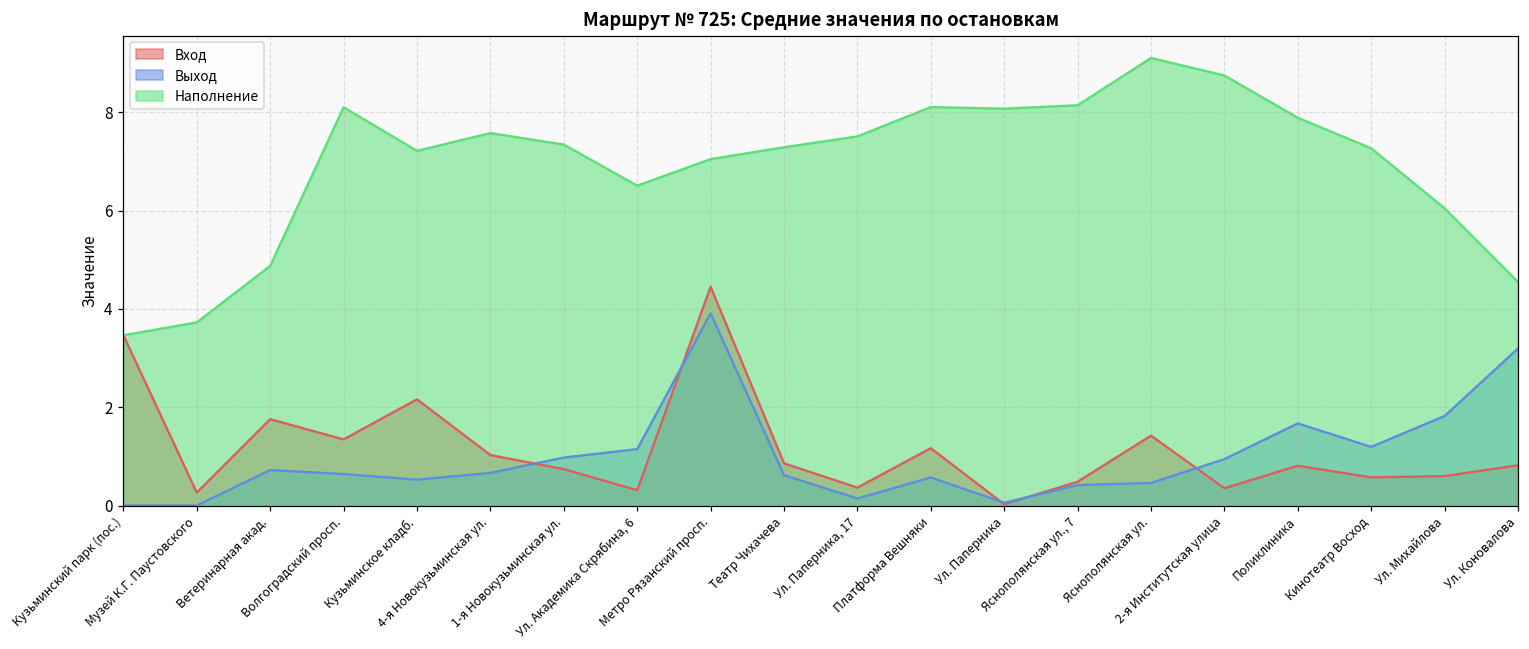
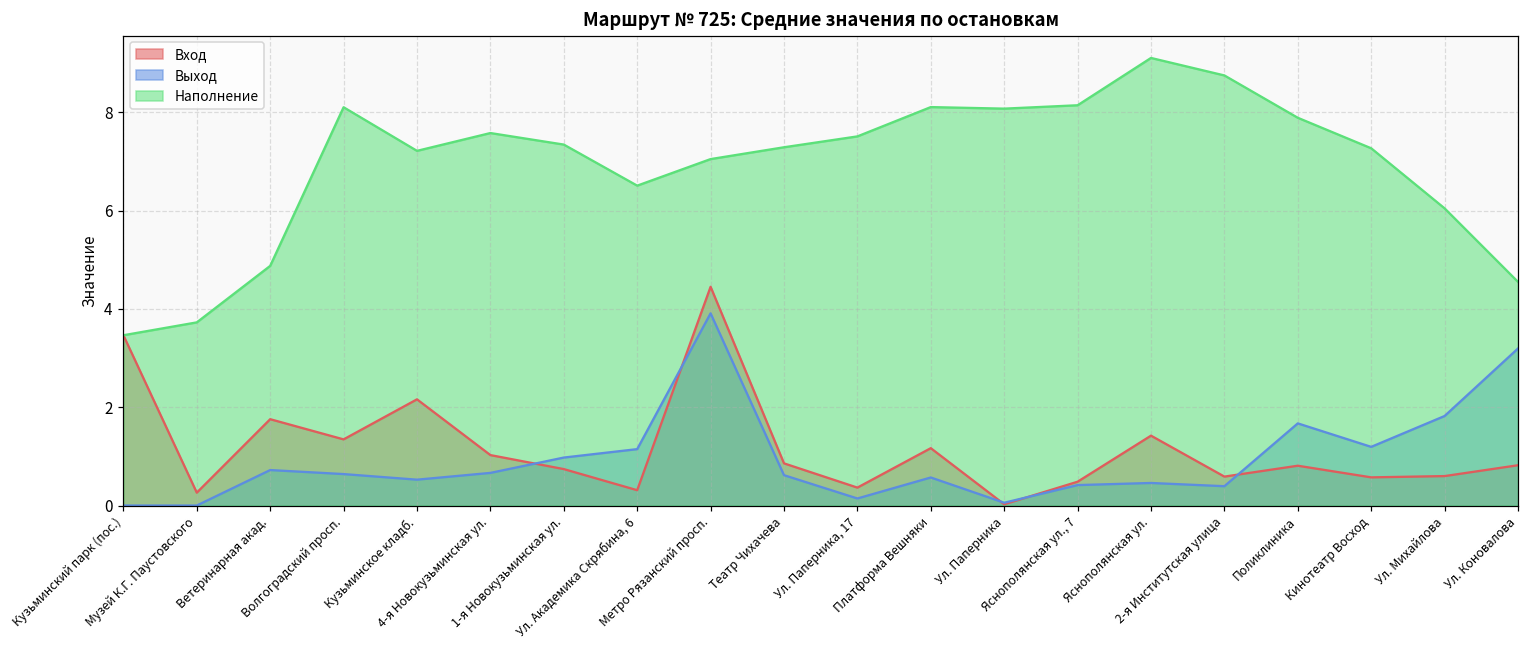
Вход, 2-я Институтская улица: 0.4 -> 0.6
Выход, 2-я Институтская улица: 0.9 -> 0.4
